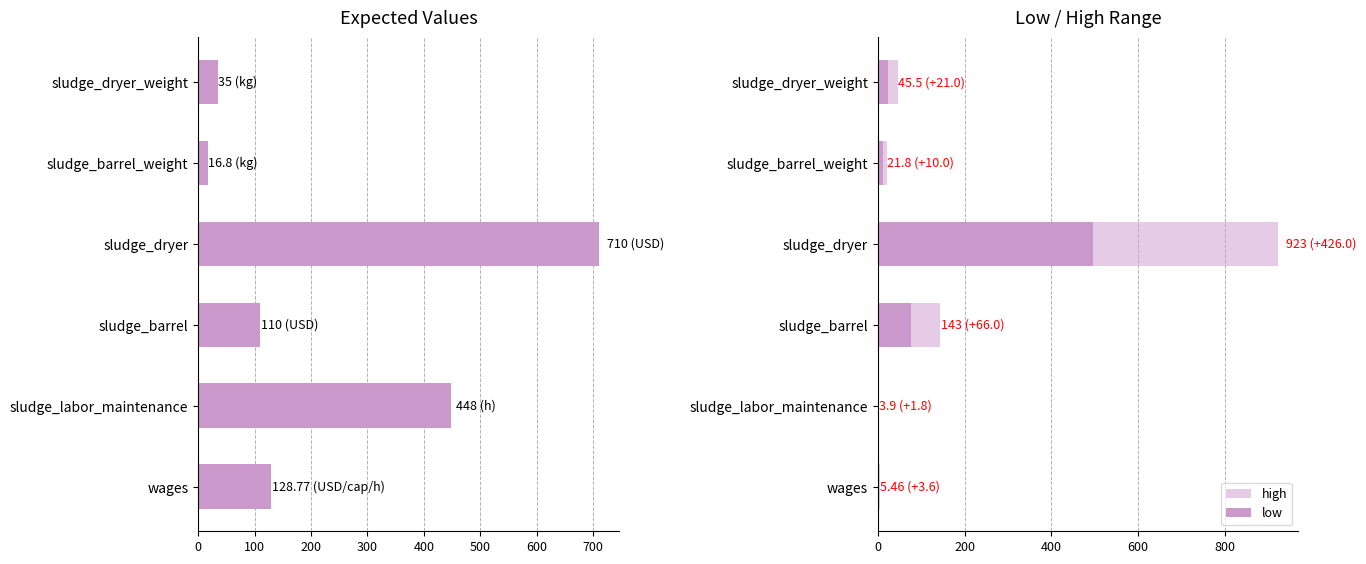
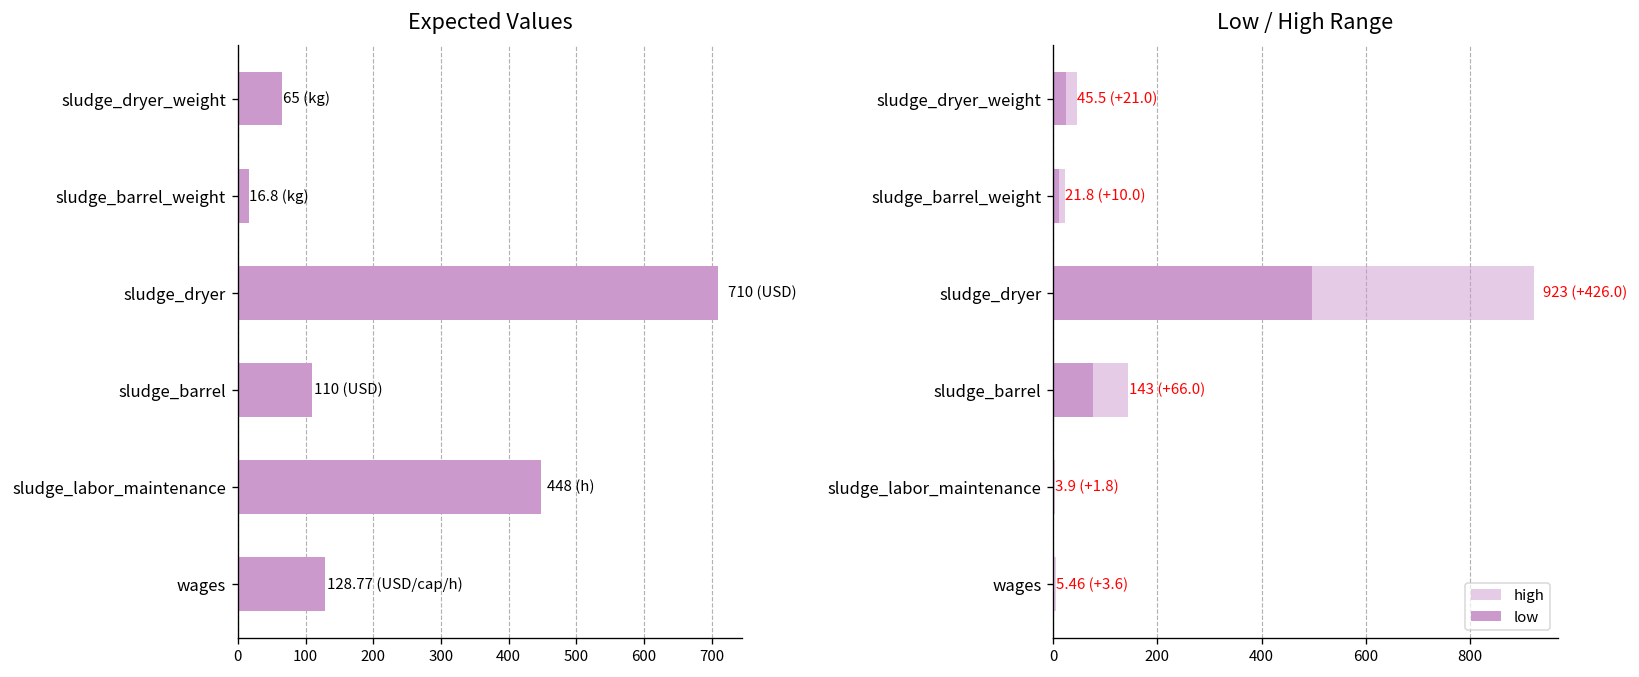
Expected Values, sludge_dryer_weight: 35 -> 65
